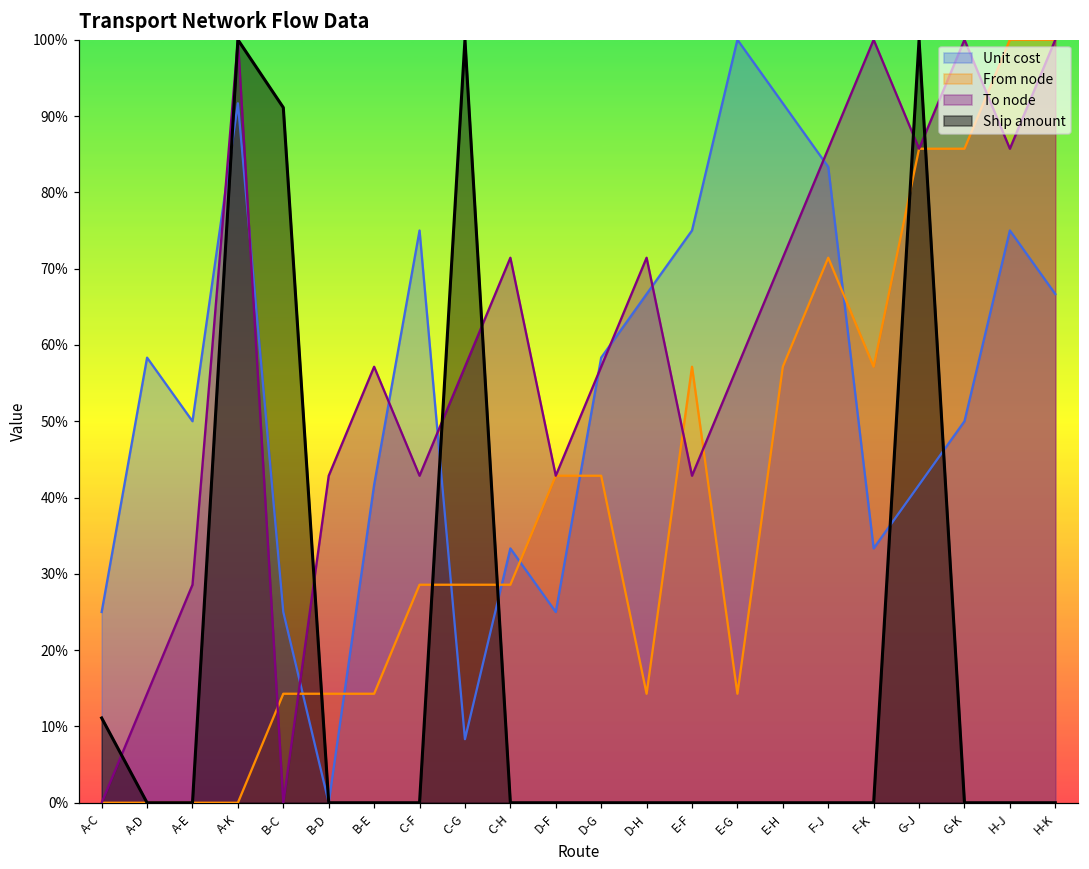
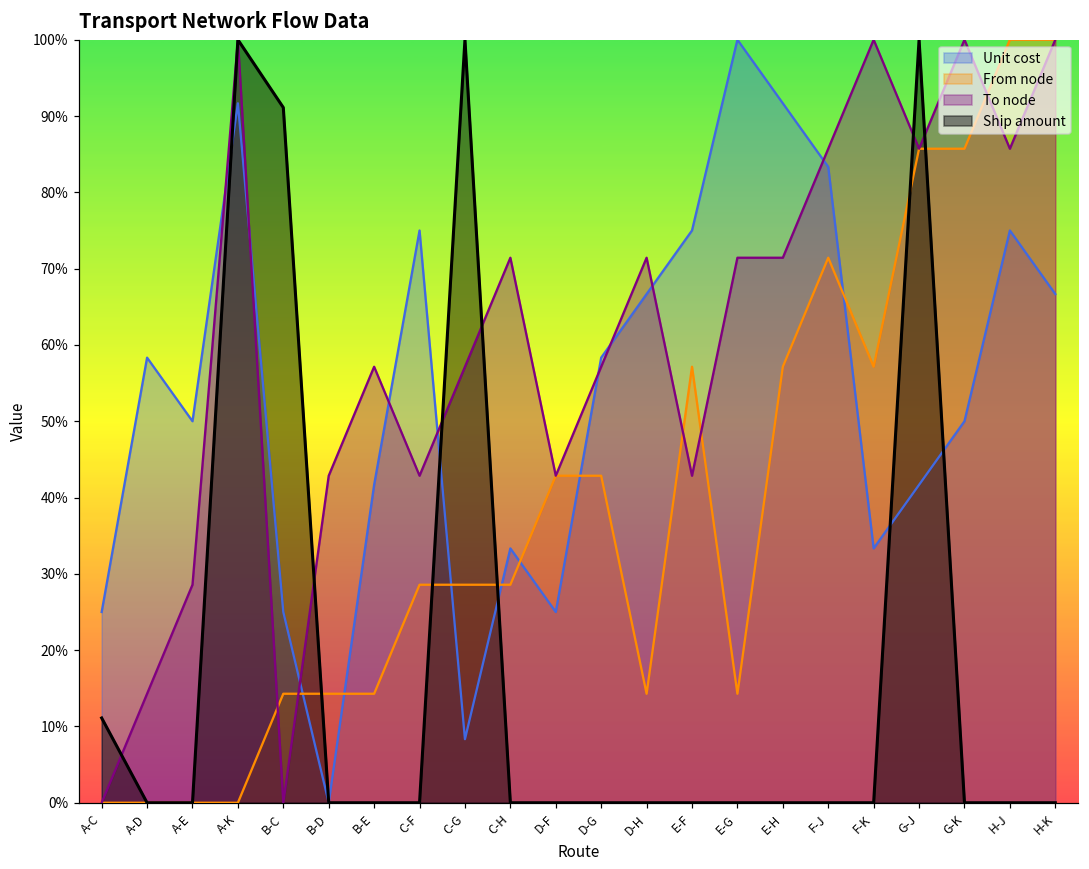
To node, E-G: 57% -> 71%
